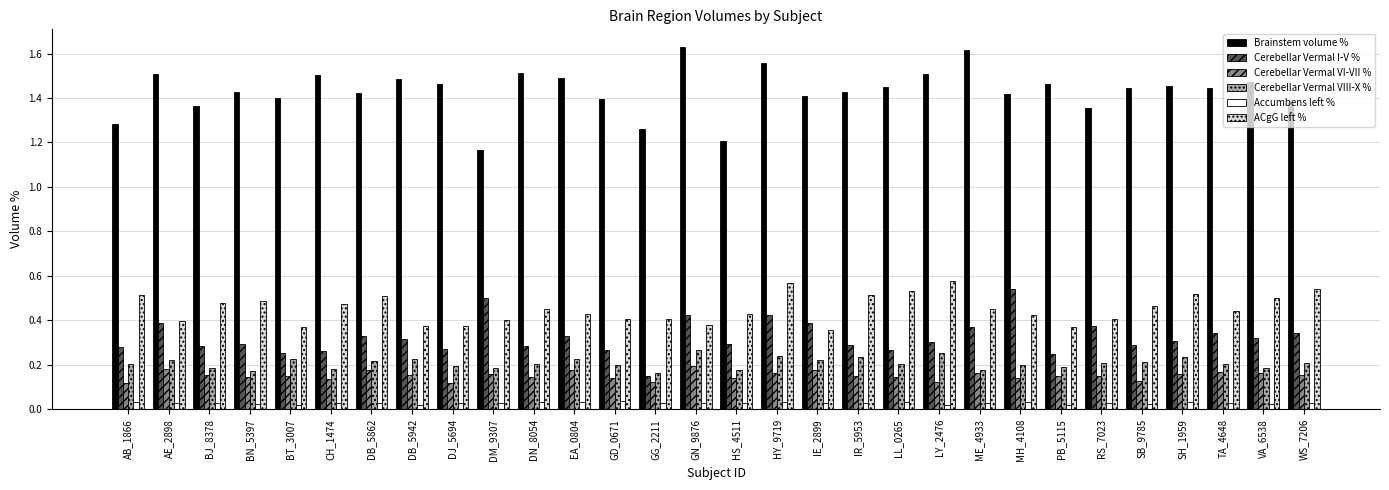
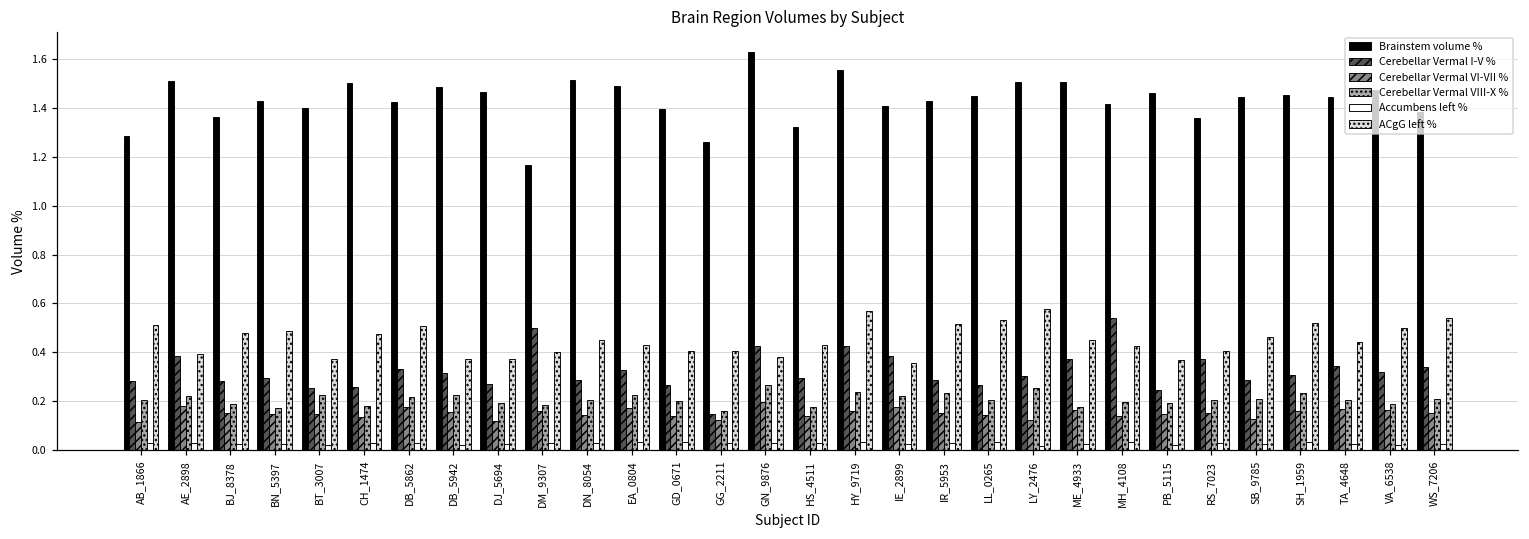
Brainstem volume %, HS_4511: 1.21 -> 1.32
Brainstem volume %, ME_4933: 1.62 -> 1.50
